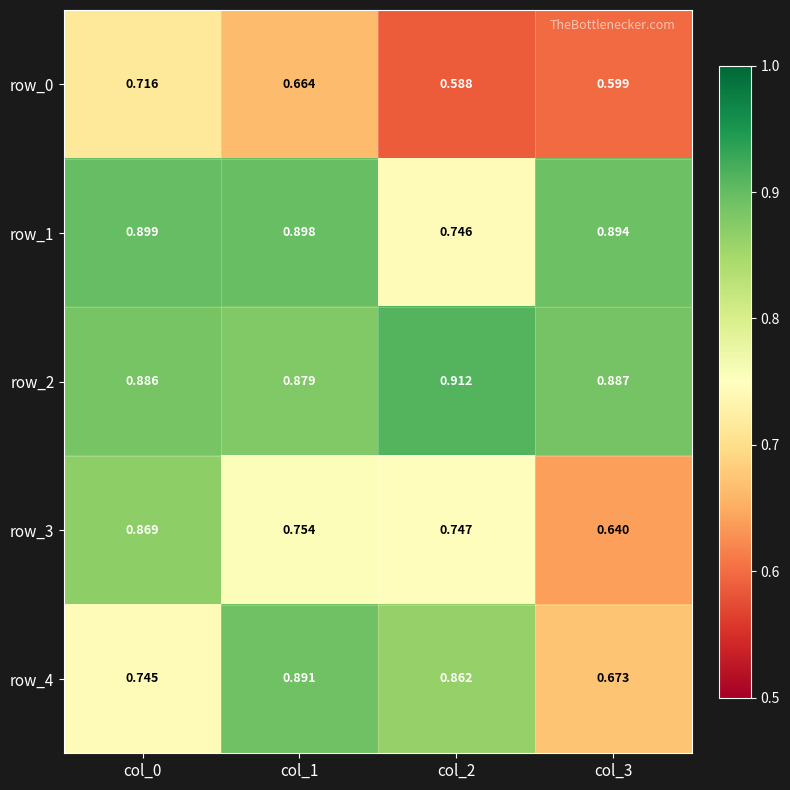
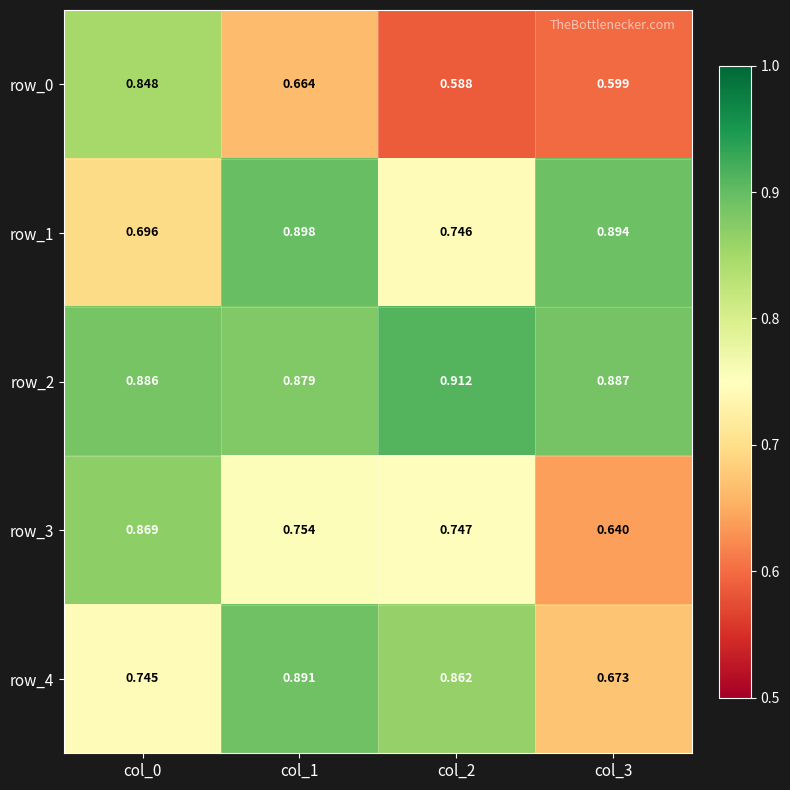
row_0, col_0: 0.716 -> 0.848
row_1, col_0: 0.899 -> 0.696
